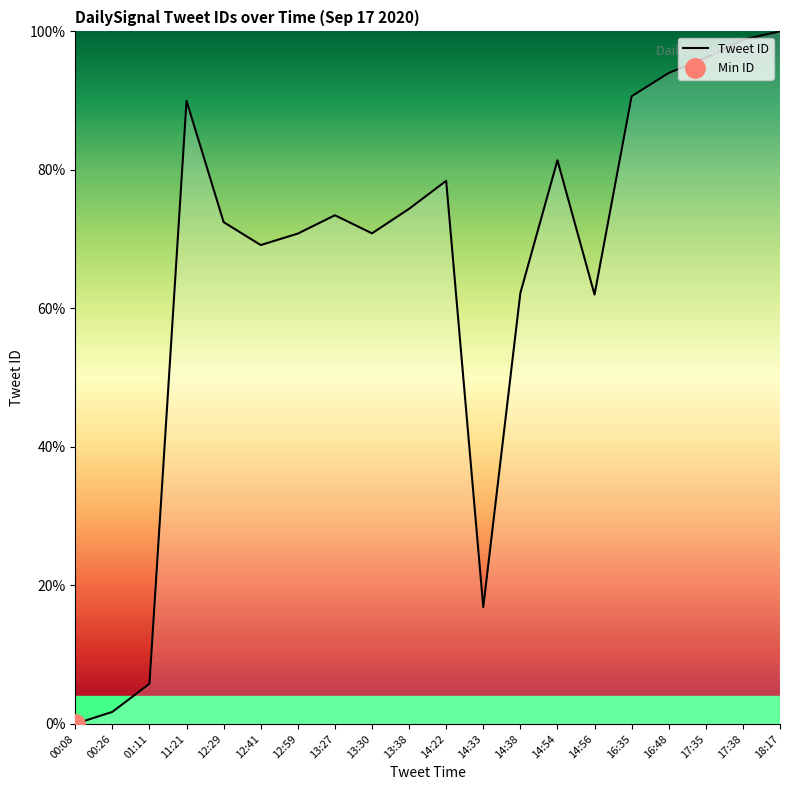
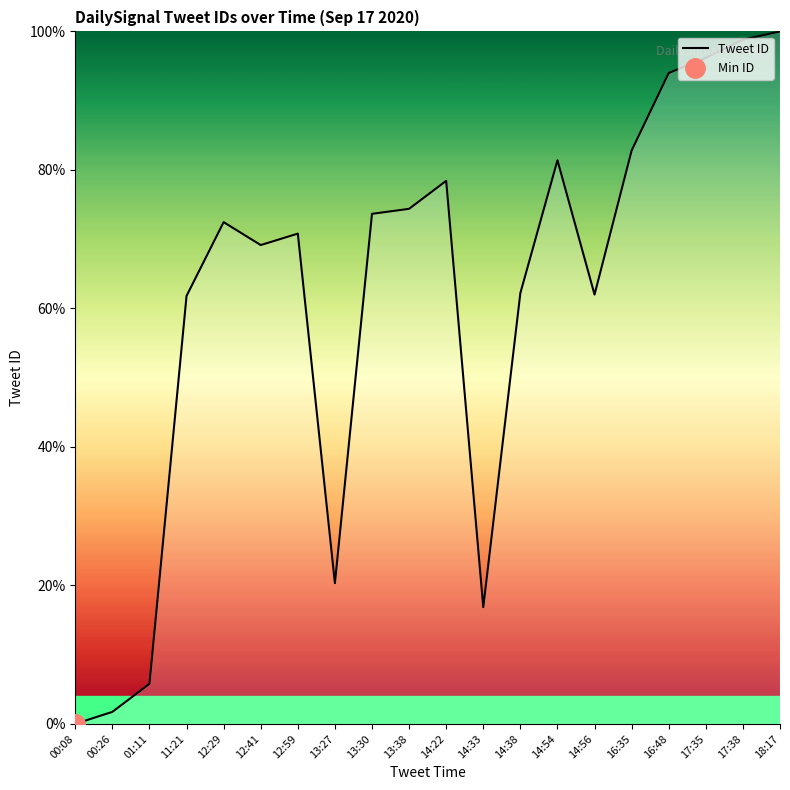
Tweet ID, 11:21: 90% -> 62%
Tweet ID, 13:27: 73% -> 20%
Tweet ID, 13:30: 71% -> 74%
Tweet ID, 16:35: 91% -> 83%
